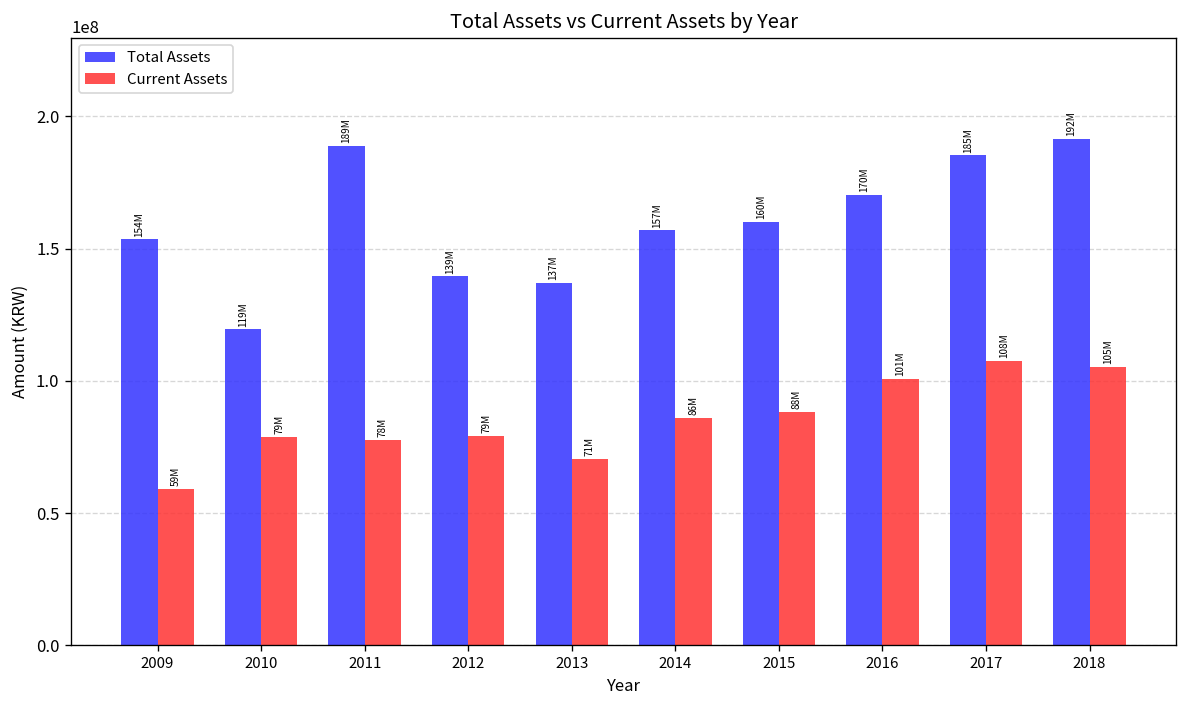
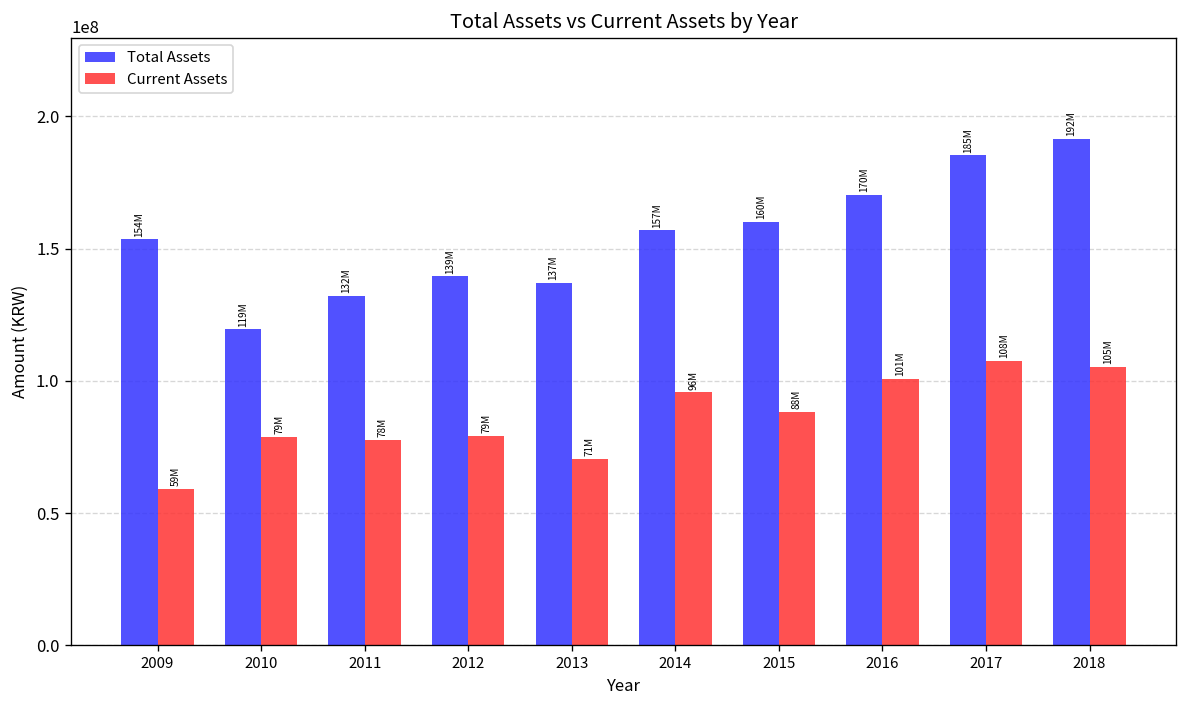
Total Assets, 2011: 189M -> 132M
Current Assets, 2014: 86M -> 96M
